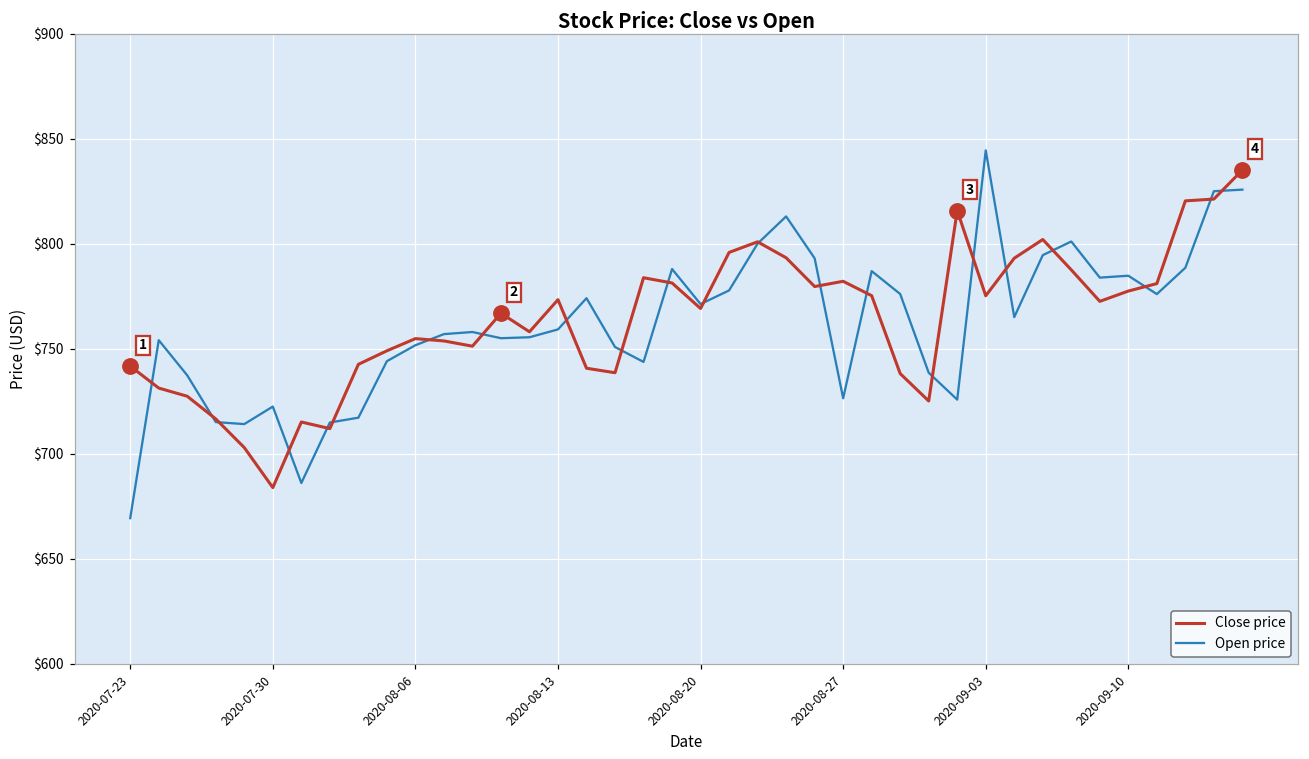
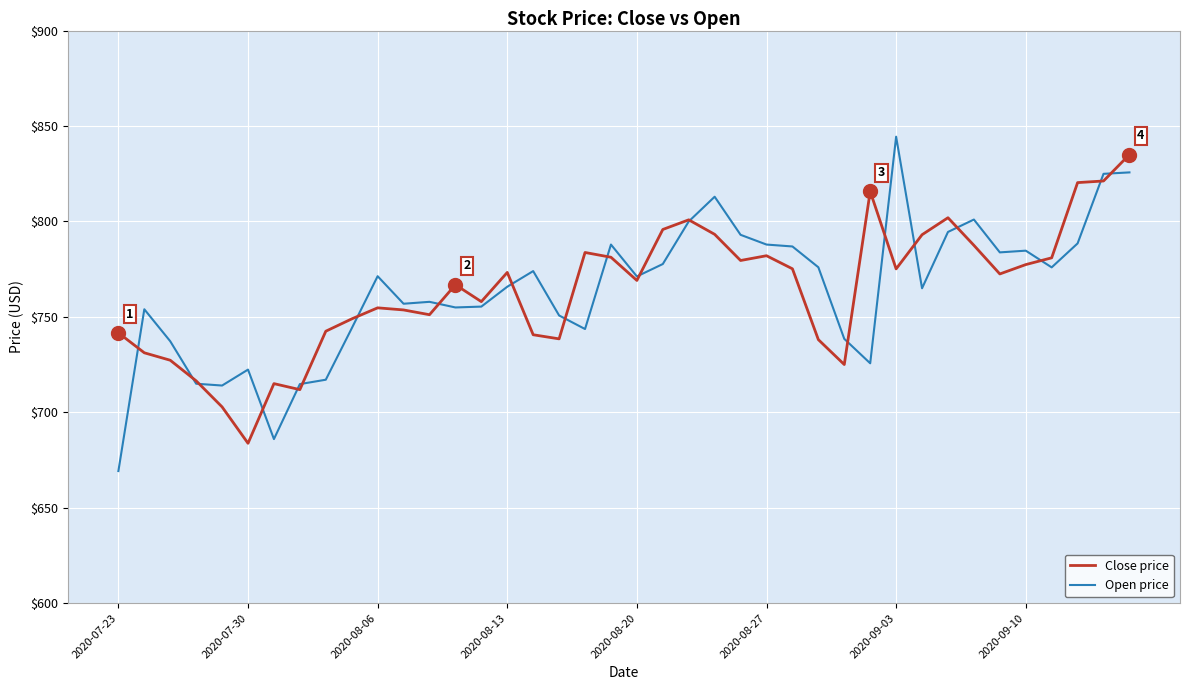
Open price, 2020-08-06: $752 -> $771
Open price, 2020-08-13: $759 -> $766
Open price, 2020-08-27: $726 -> $788
